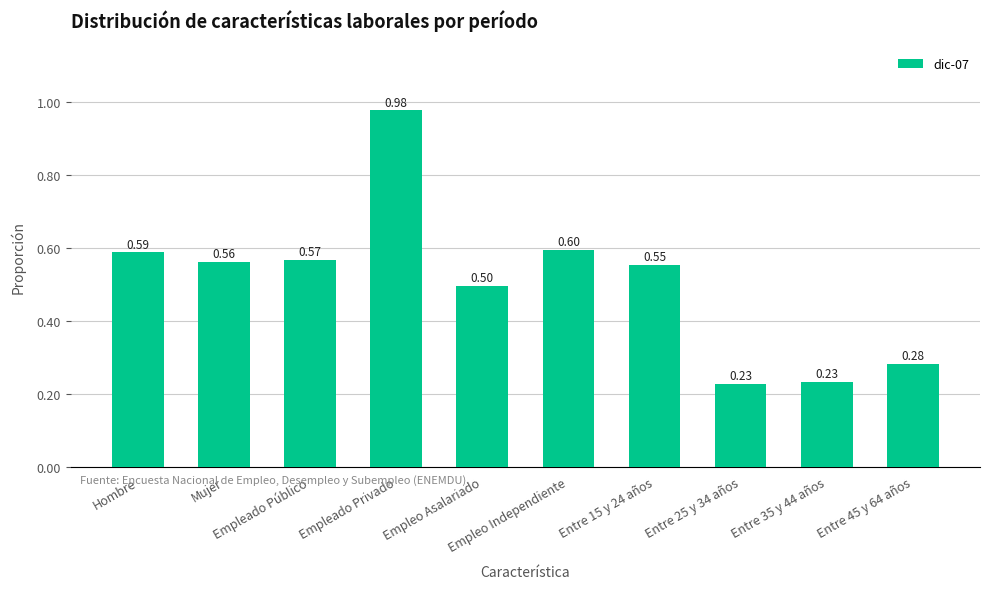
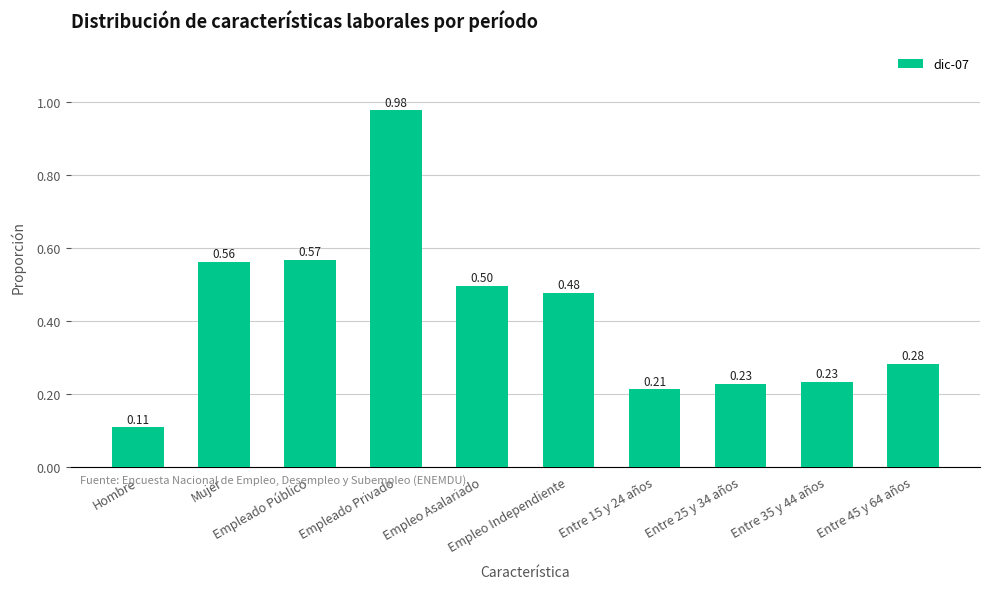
Hombre: 0.59 -> 0.11
Empleo Independiente: 0.60 -> 0.48
Entre 15 y 24 años: 0.55 -> 0.21
